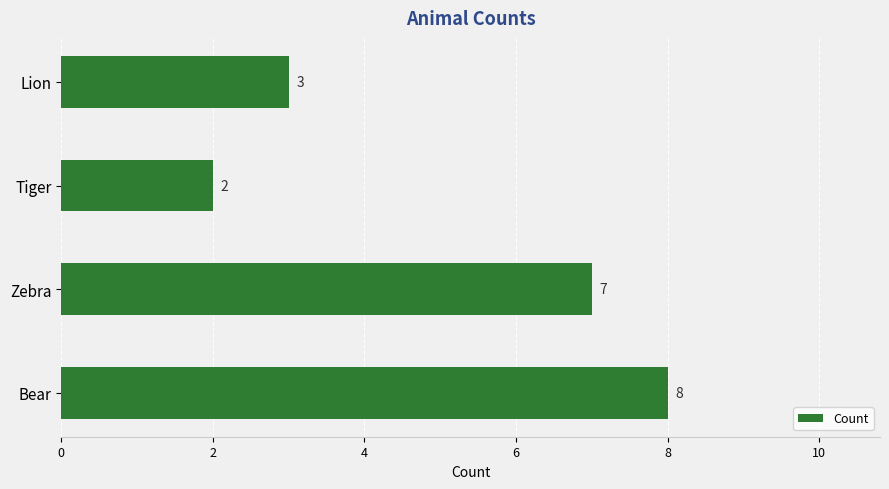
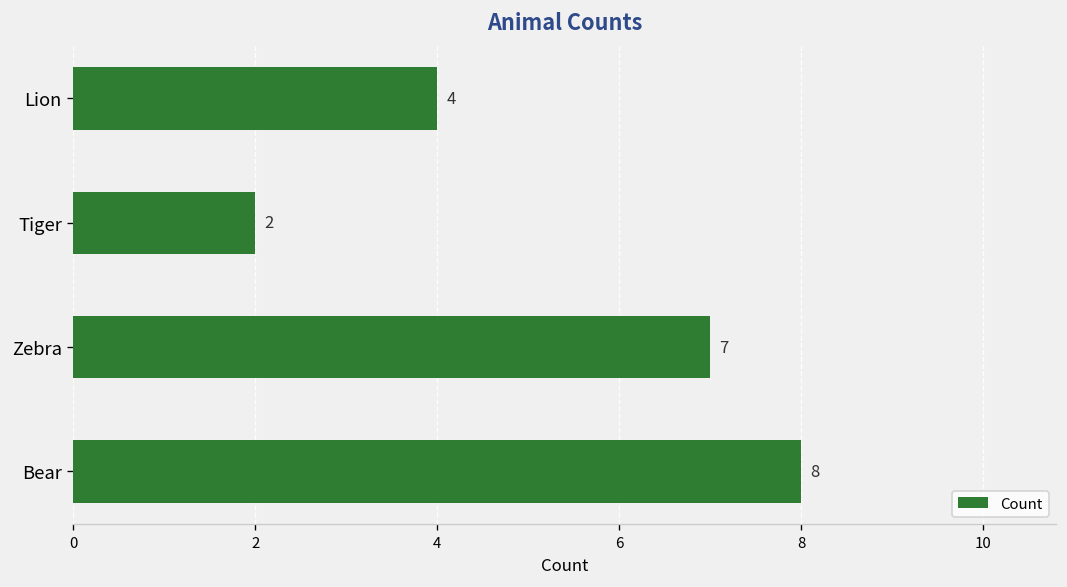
Lion: 3 -> 4
